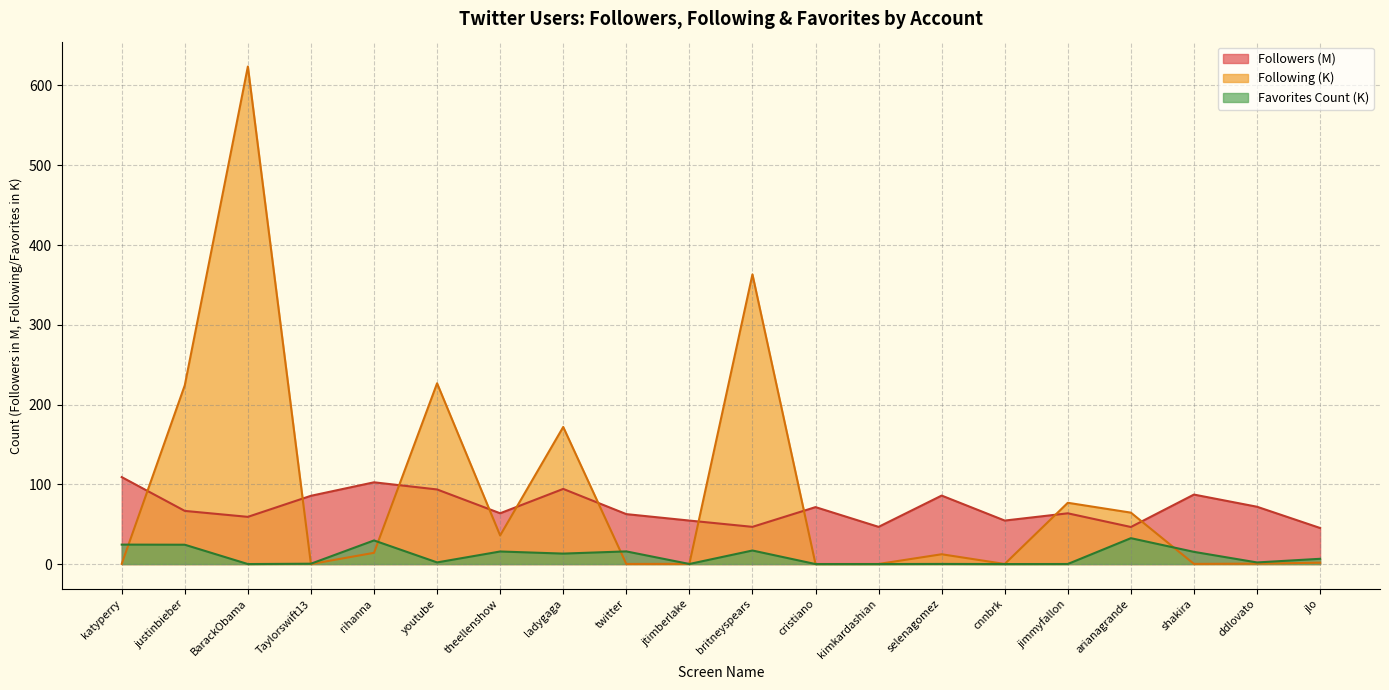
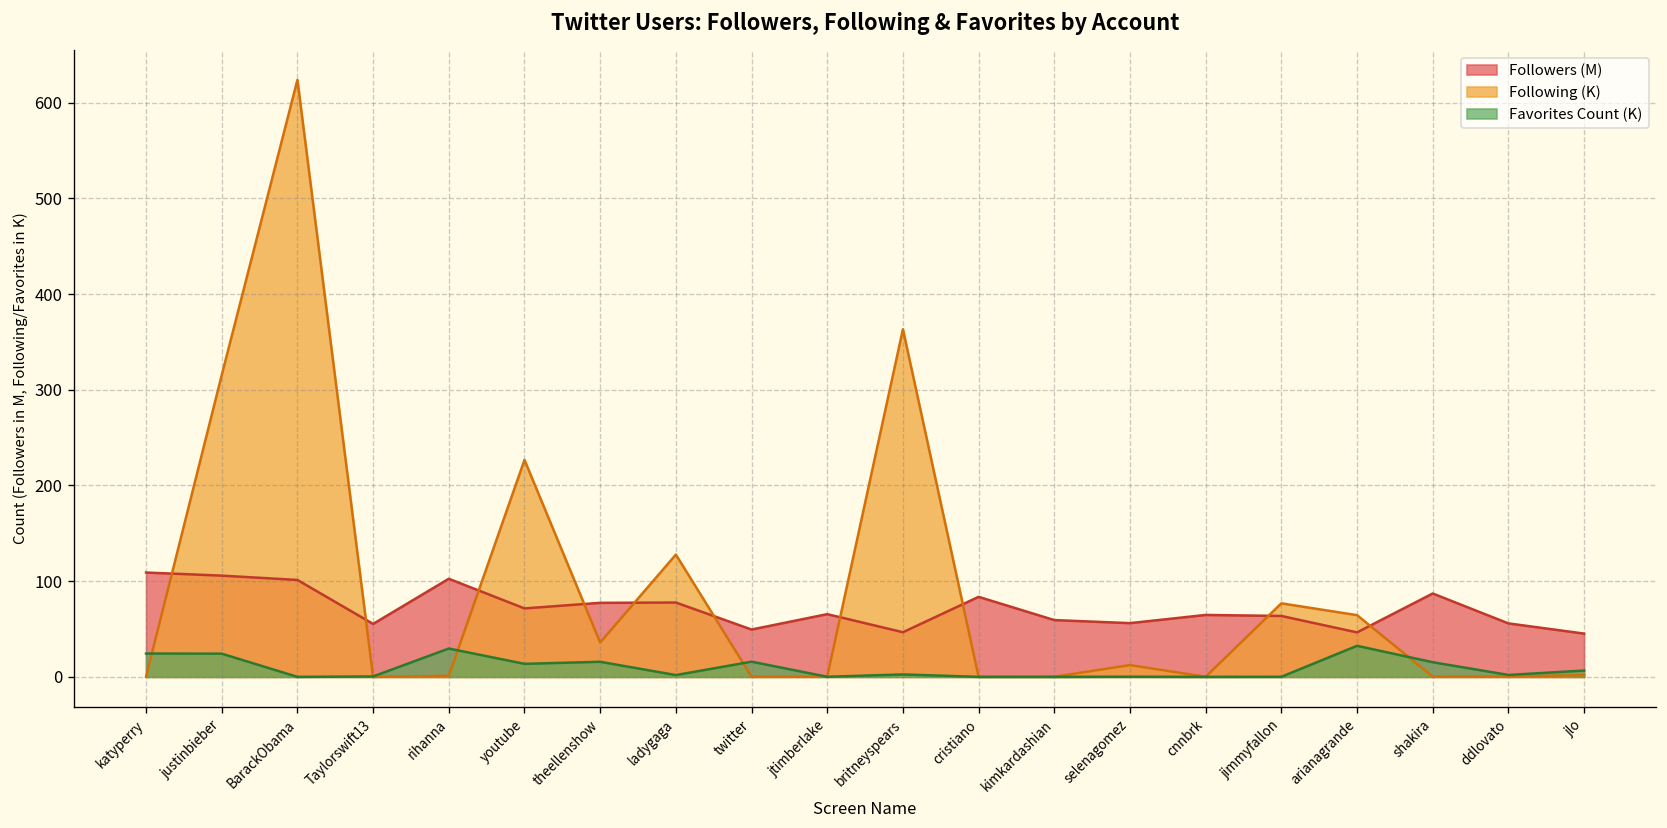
Followers (M), justinbieber: 70 -> 110
Following (K), justinbieber: 220 -> 320
Followers (M), BarackObama: 60 -> 100
Followers (M), Taylorswift13: 90 -> 60
Following (K), rihanna: 10 -> 0
Followers (M), youtube: 90 -> 70
Favorites Count (K), youtube: 0 -> 10
Followers (M), theellenshow: 60 -> 80
Followers (M), ladygaga: 90 -> 80
Following (K), ladygaga: 170 -> 130
Favorites Count (K), ladygaga: 10 -> 0
Followers (M), twitter: 60 -> 50
Followers (M), jtimberlake: 50 -> 70
Favorites Count (K), britneyspears: 20 -> 0
Followers (M), cristiano: 70 -> 80
Followers (M), kimkardashian: 50 -> 60
Followers (M), selenagomez: 90 -> 60
Followers (M), cnnbrk: 50 -> 60
Followers (M), ddlovato: 70 -> 60
